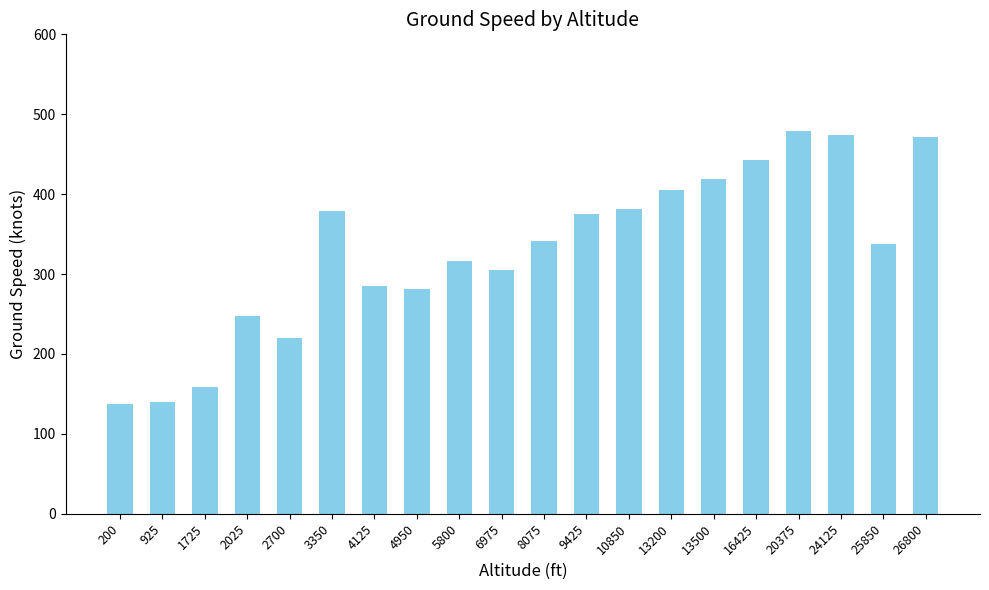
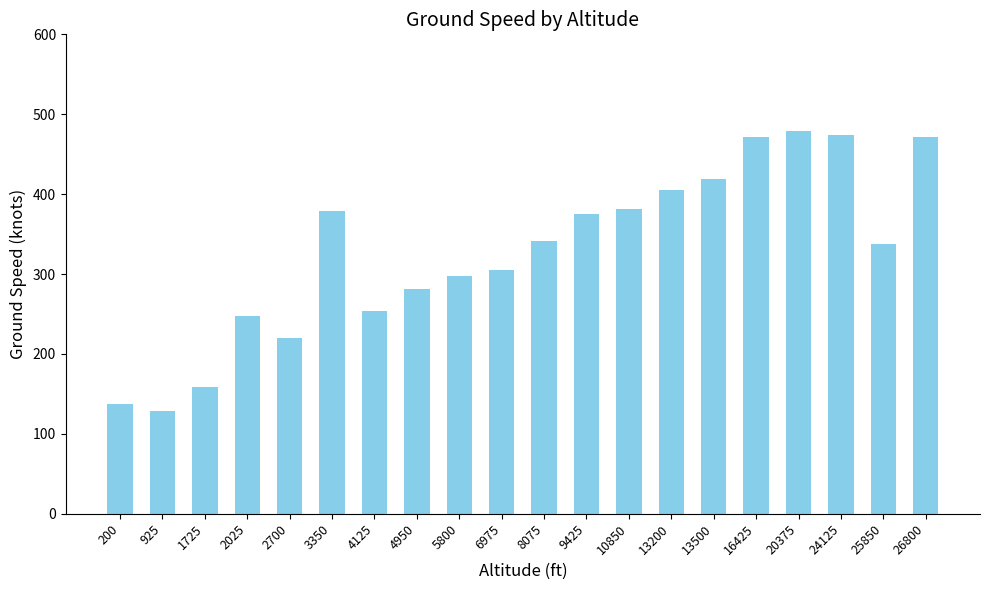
925: 140 -> 130
4125: 290 -> 250
5800: 320 -> 300
16425: 440 -> 470
